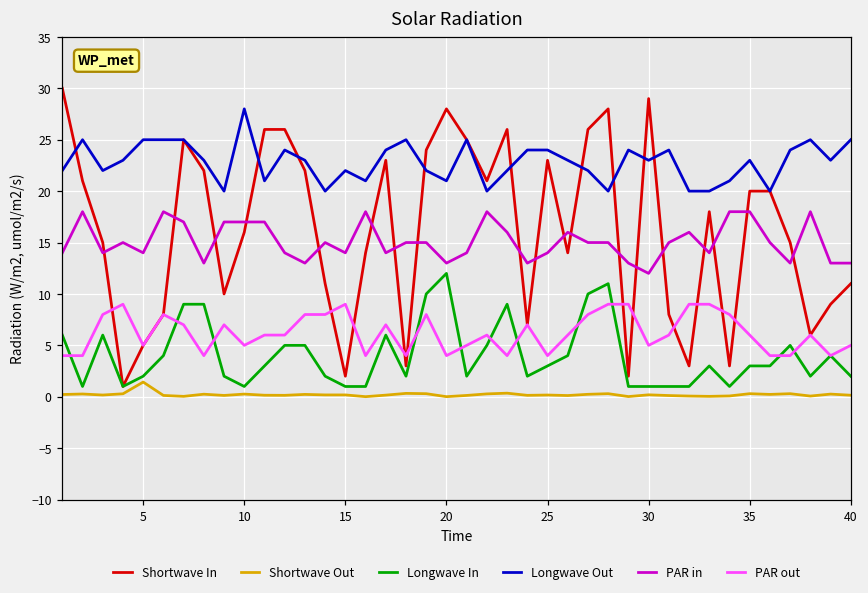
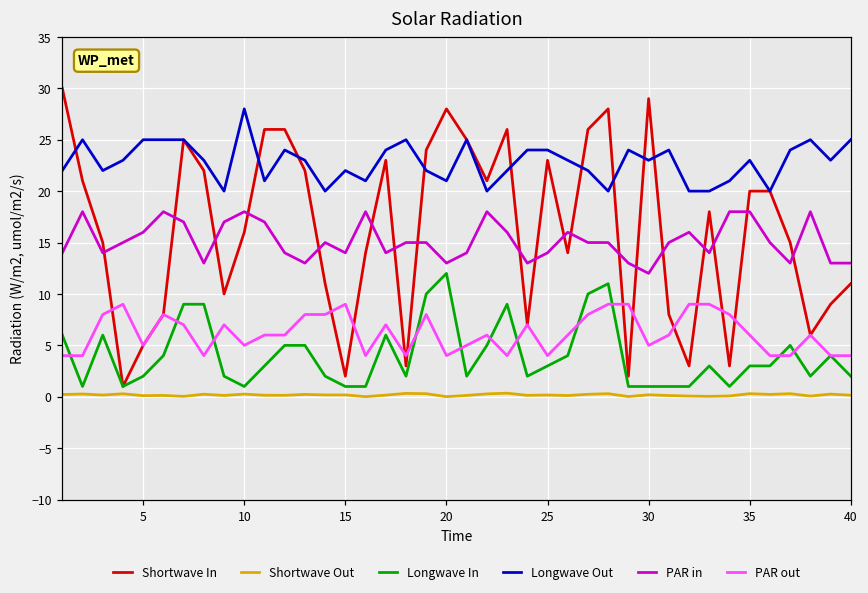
Shortwave Out, 5: 1 -> 0
PAR in, 5: 14 -> 16
PAR in, 10: 17 -> 18
PAR out, 40: 5 -> 4
